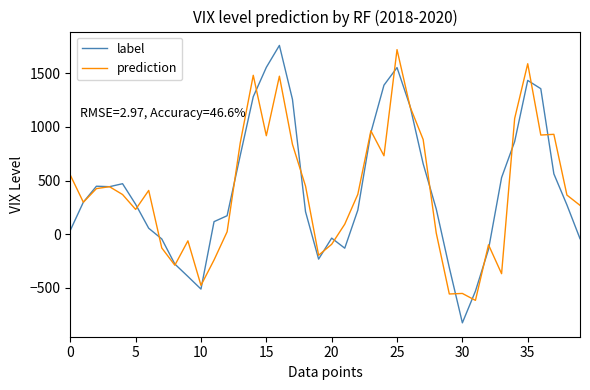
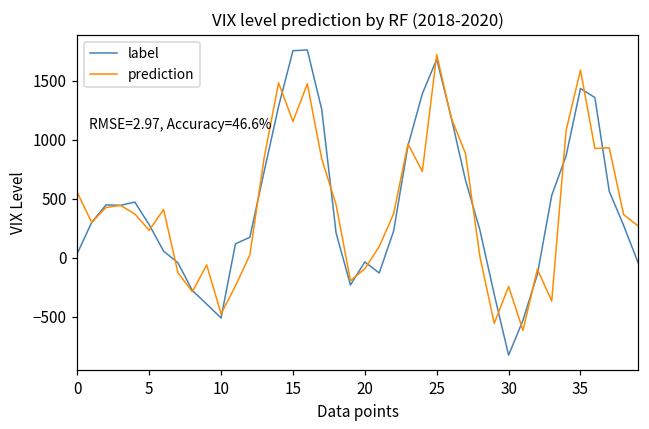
label, 15: 1560 -> 1750
prediction, 15: 920 -> 1150
label, 25: 1550 -> 1680
prediction, 30: -550 -> -240
